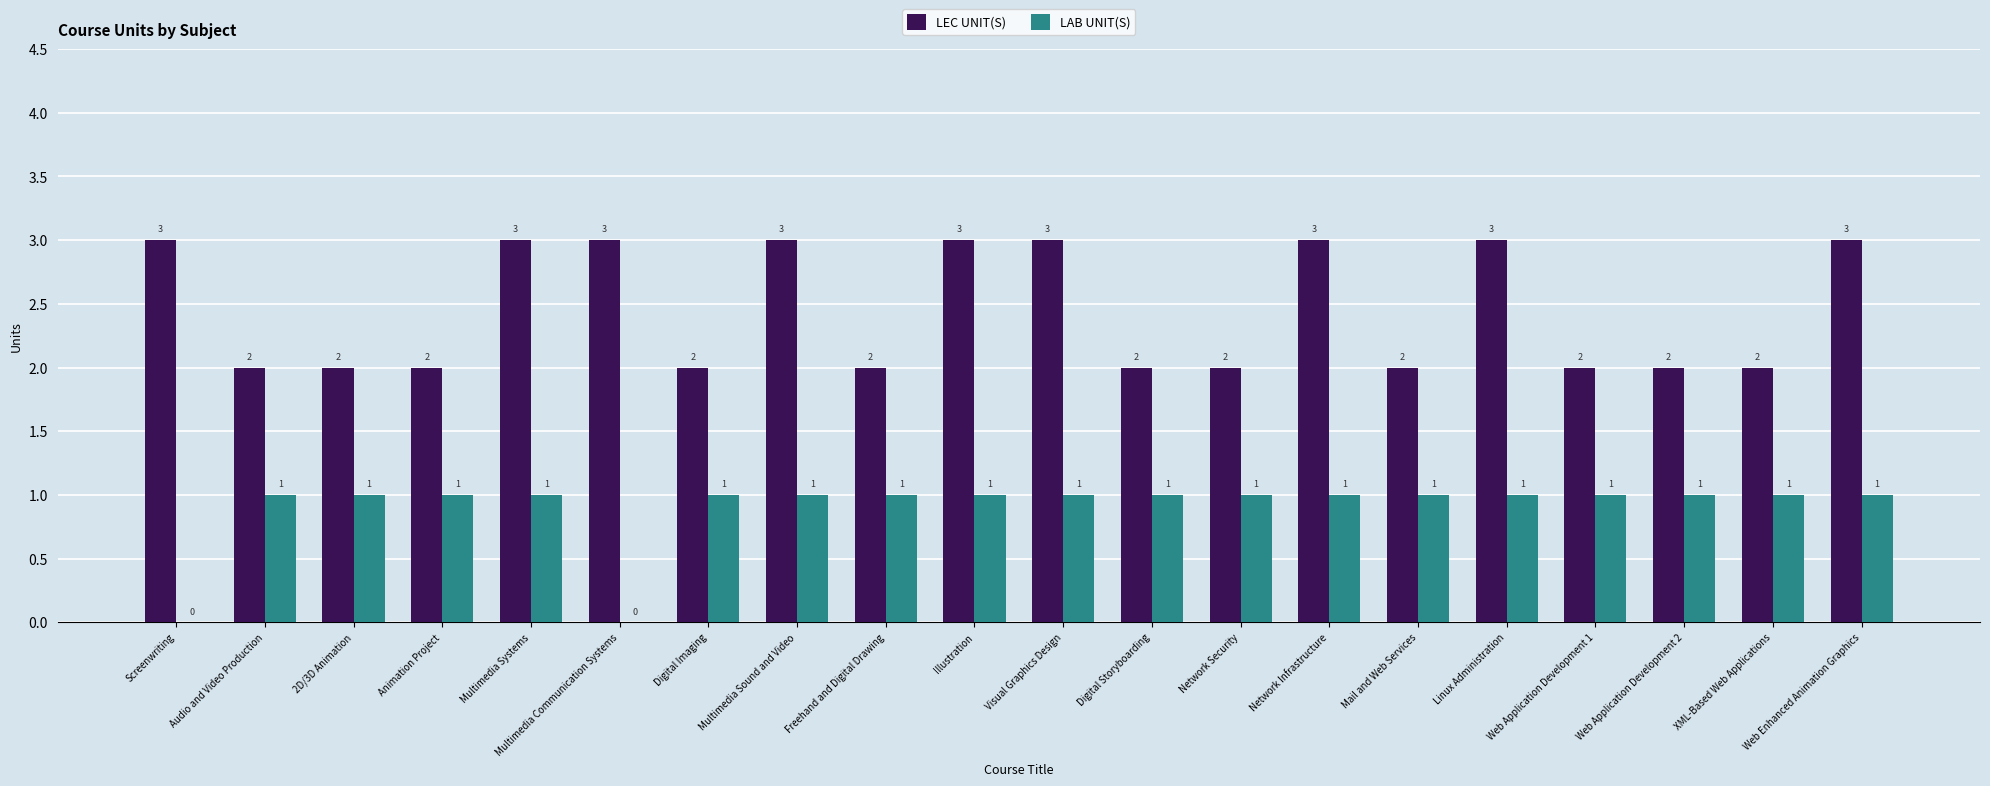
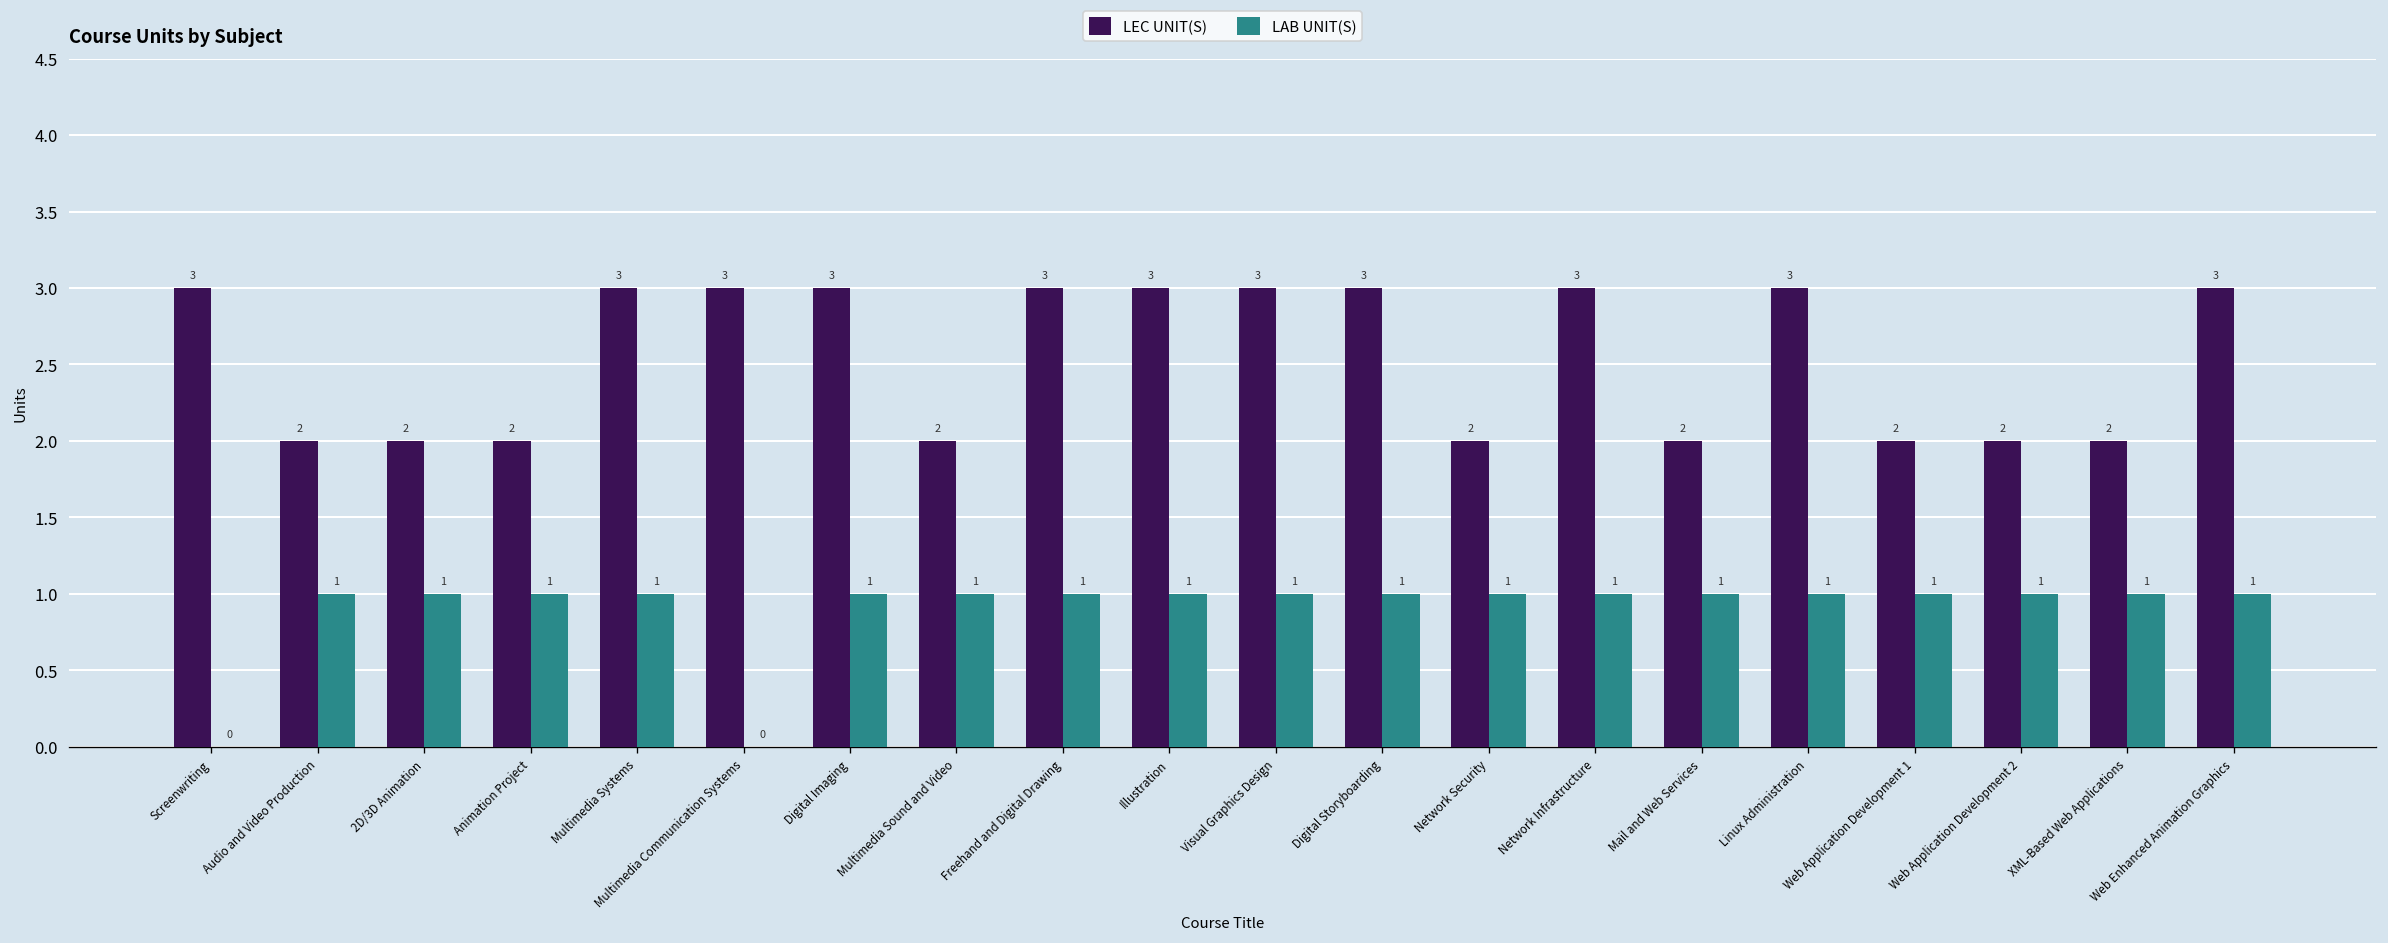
LEC UNIT(S), Digital Imaging: 2 -> 3
LEC UNIT(S), Multimedia Sound and Video: 3 -> 2
LEC UNIT(S), Freehand and Digital Drawing: 2 -> 3
LEC UNIT(S), Digital Storyboarding: 2 -> 3
